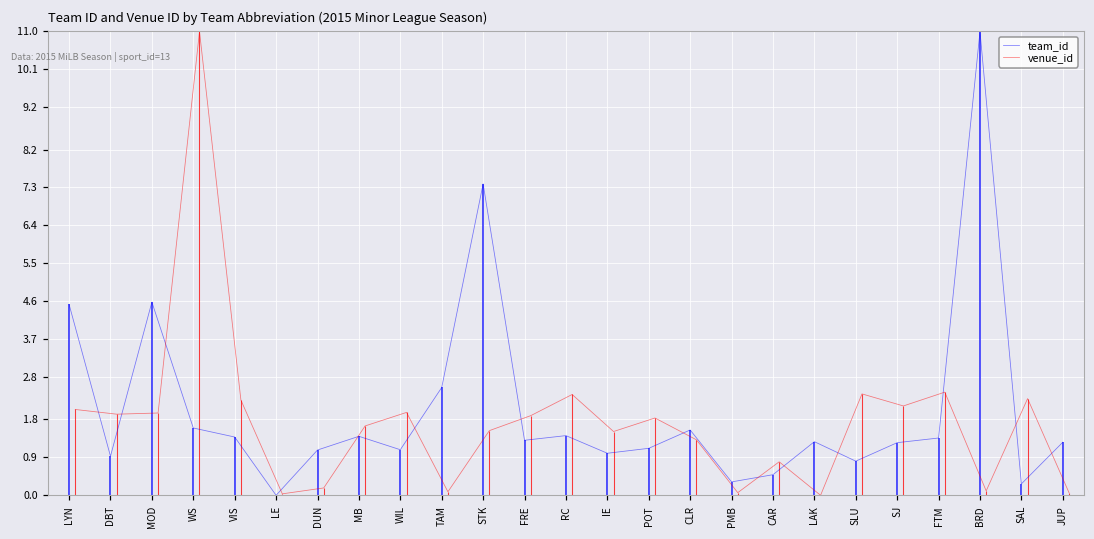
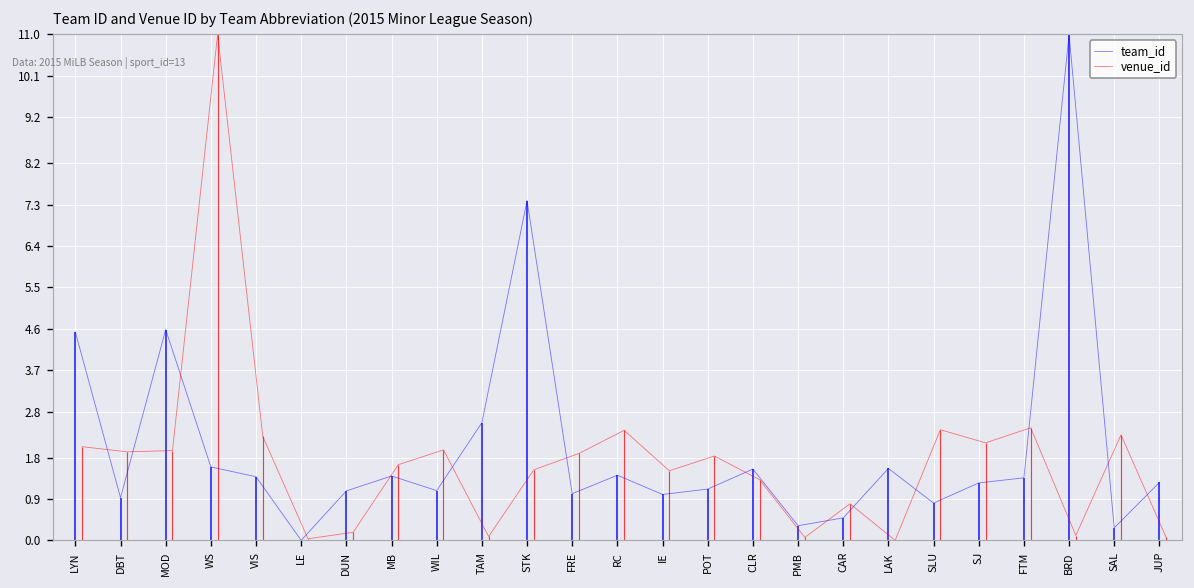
team_id, FRE: 1.3 -> 1.0
team_id, LAK: 1.3 -> 1.6
